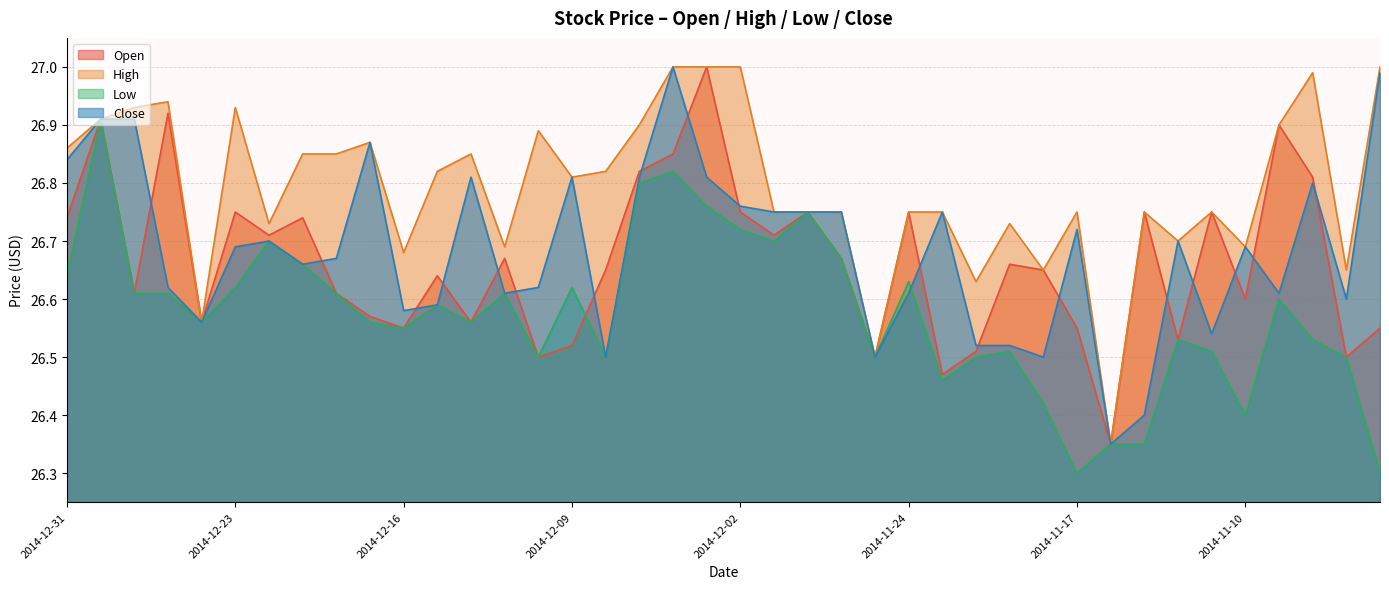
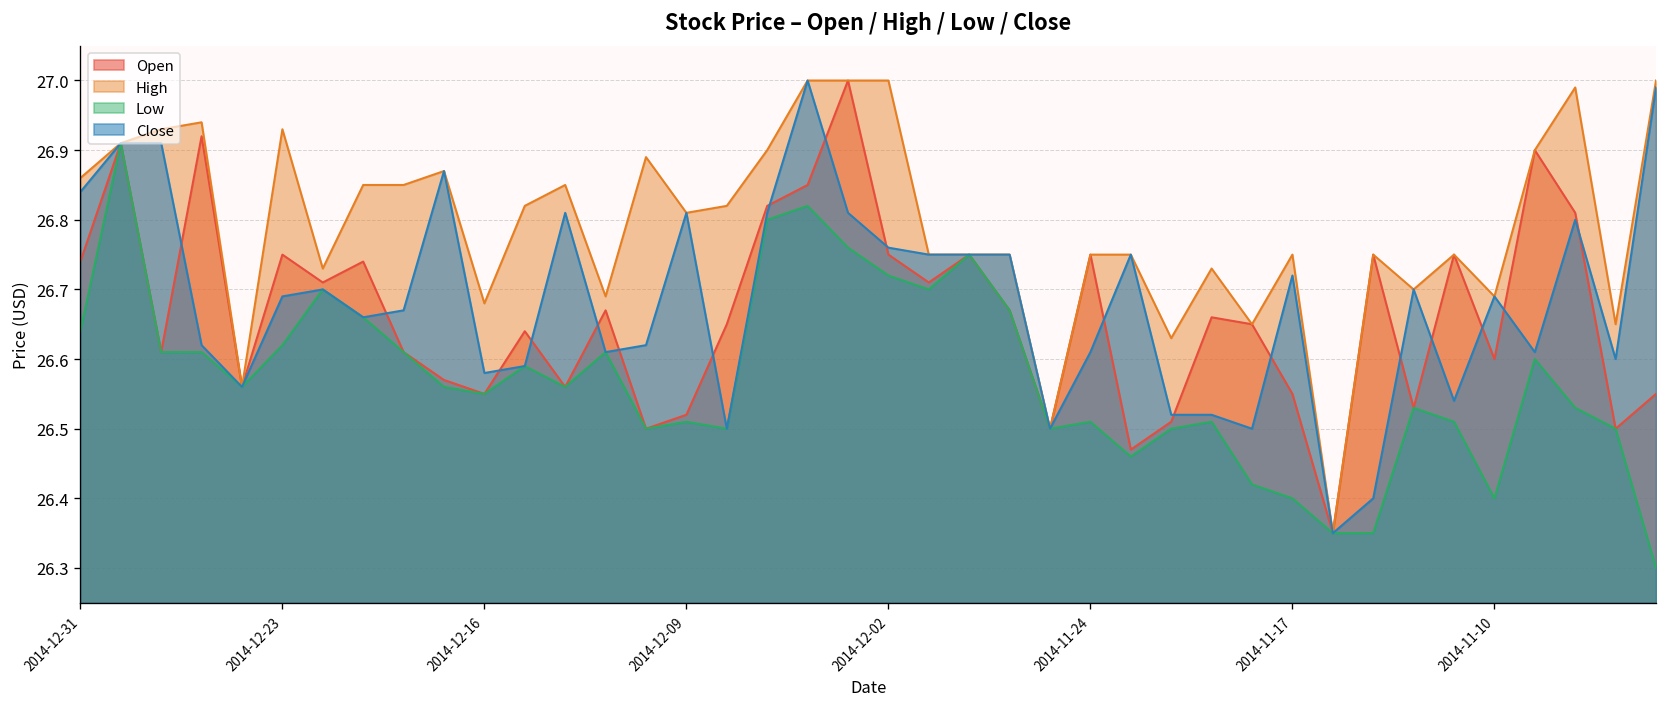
Low, 2014-12-09: 26.62 -> 26.51
Low, 2014-11-24: 26.63 -> 26.51
Low, 2014-11-17: 26.3 -> 26.4
